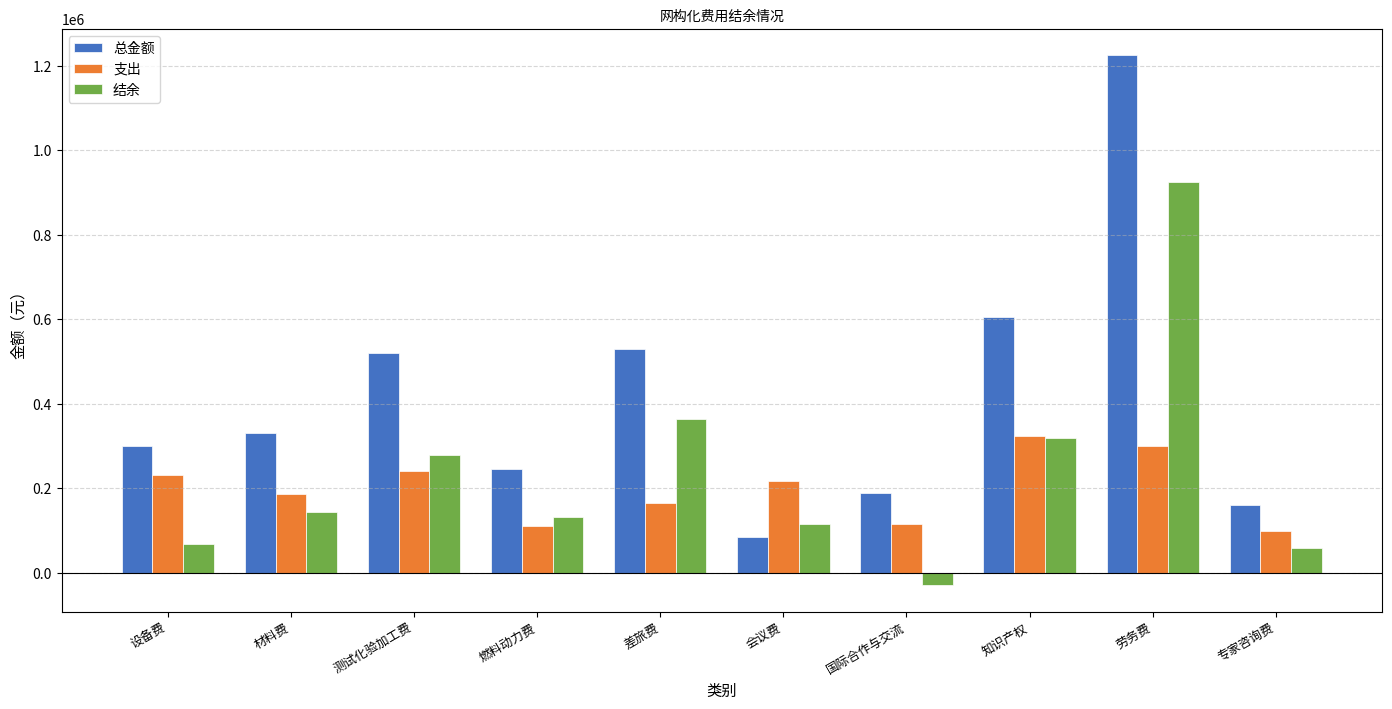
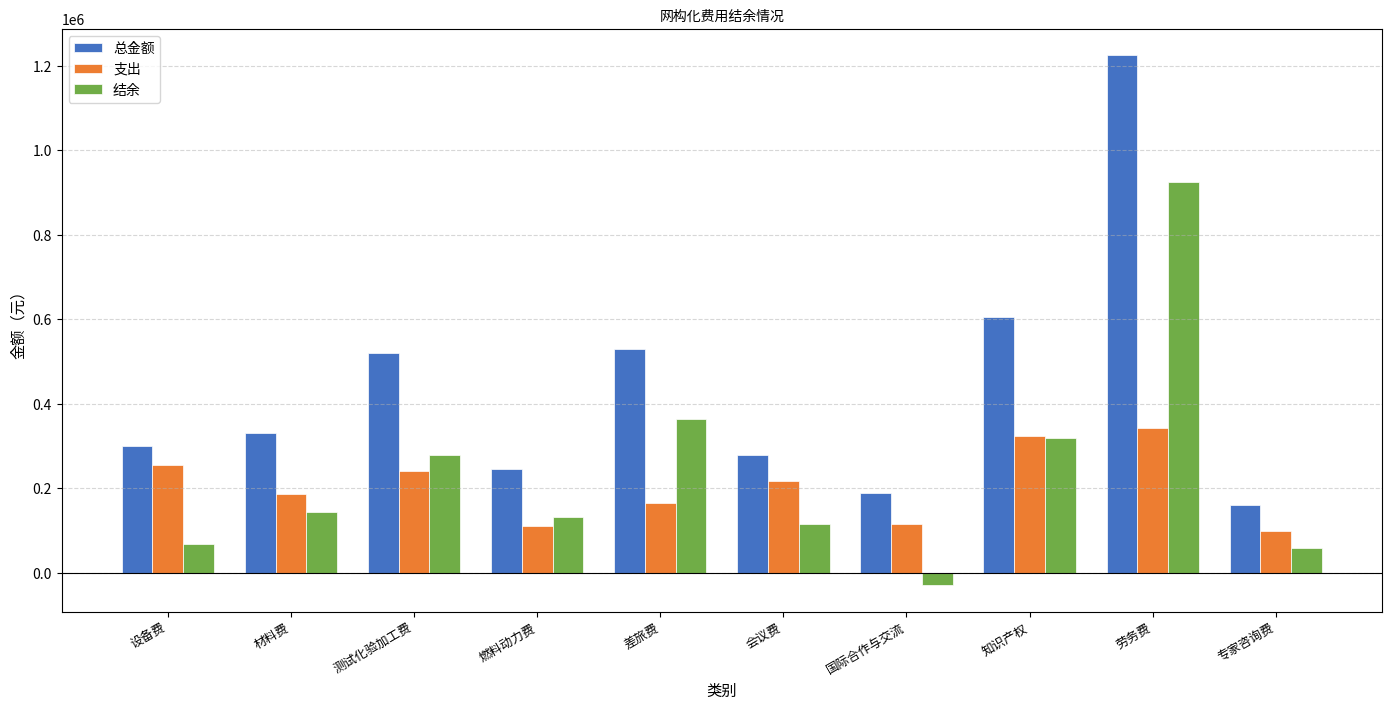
支出, 设备费: 230000 -> 250000
总金额, 会议费: 90000 -> 280000
支出, 劳务费: 300000 -> 340000
